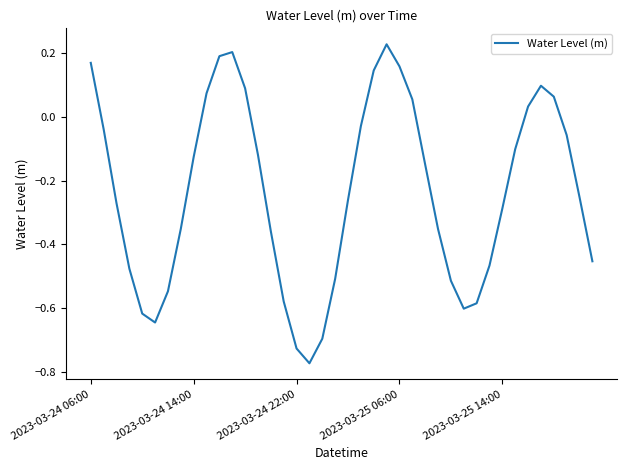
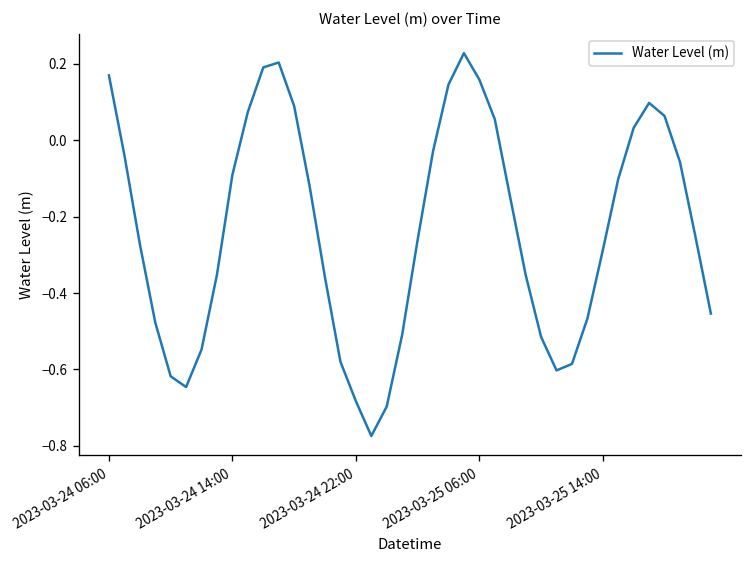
2023-03-24 14:00: -0.13 -> -0.09
2023-03-24 22:00: -0.73 -> -0.68
